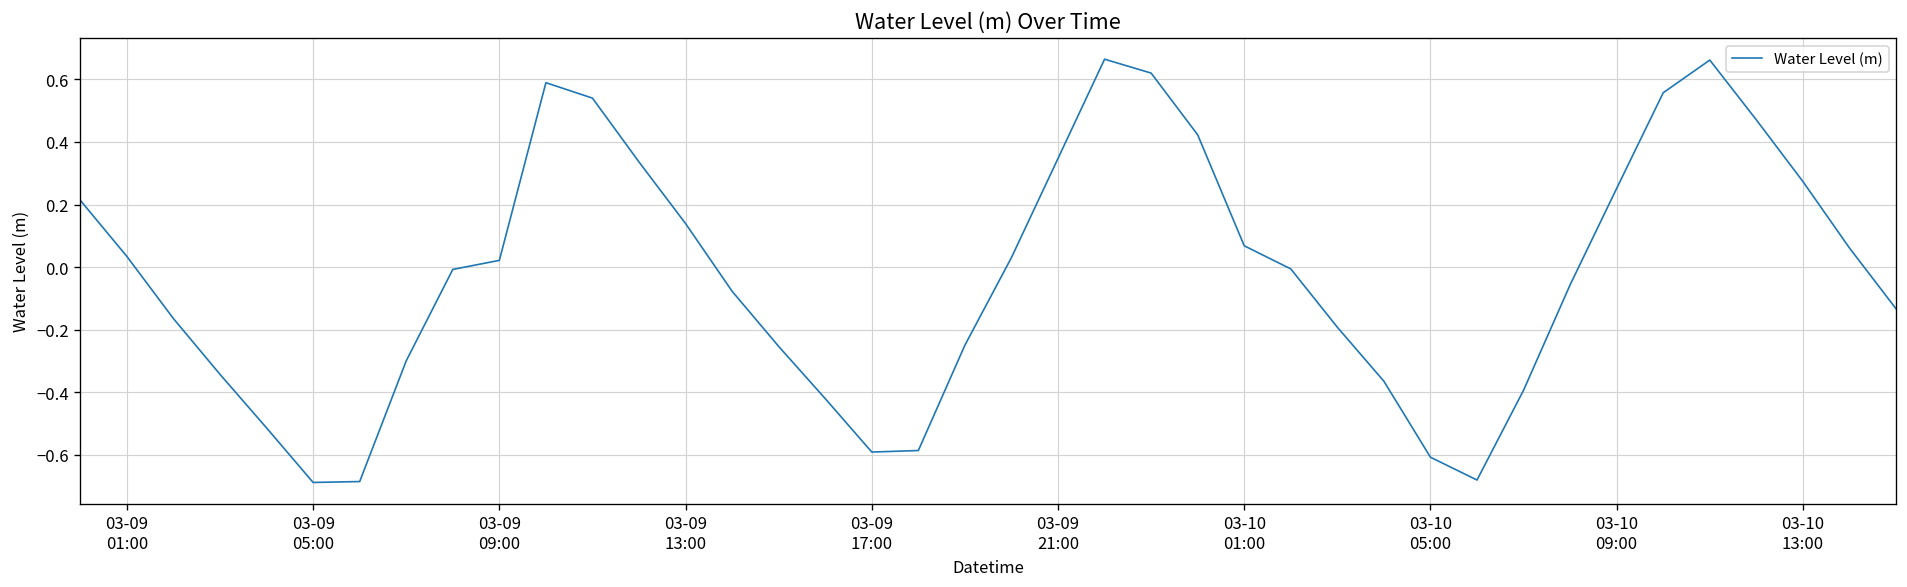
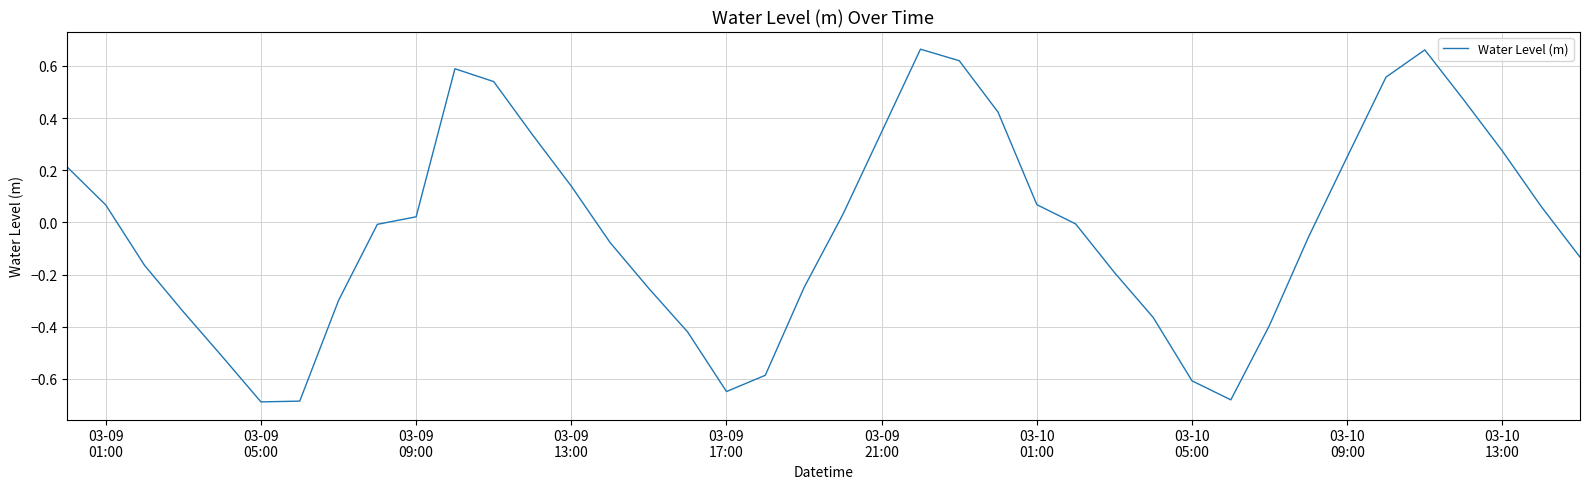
03-09 01:00: 0.03 -> 0.07
03-09 17:00: -0.59 -> -0.65
